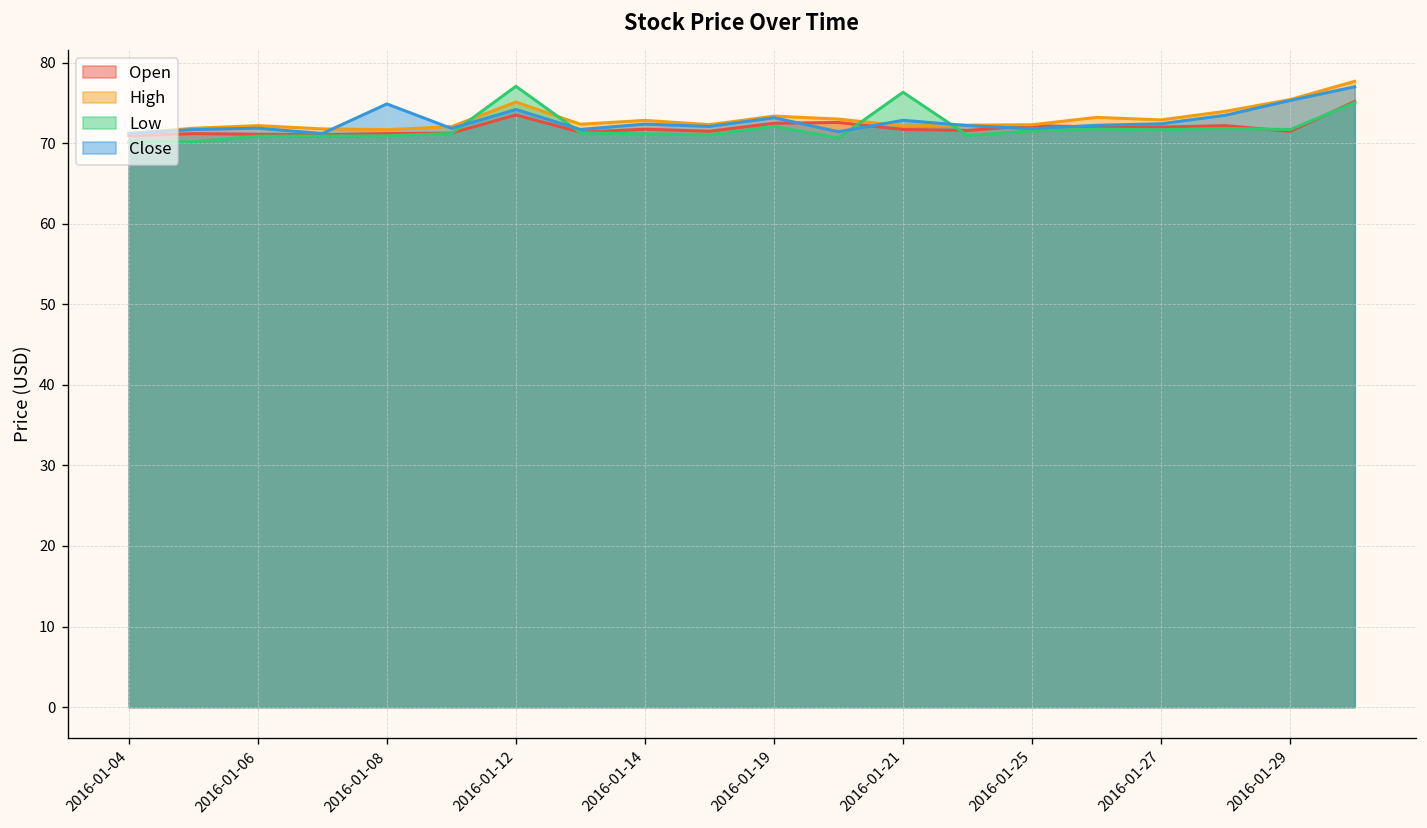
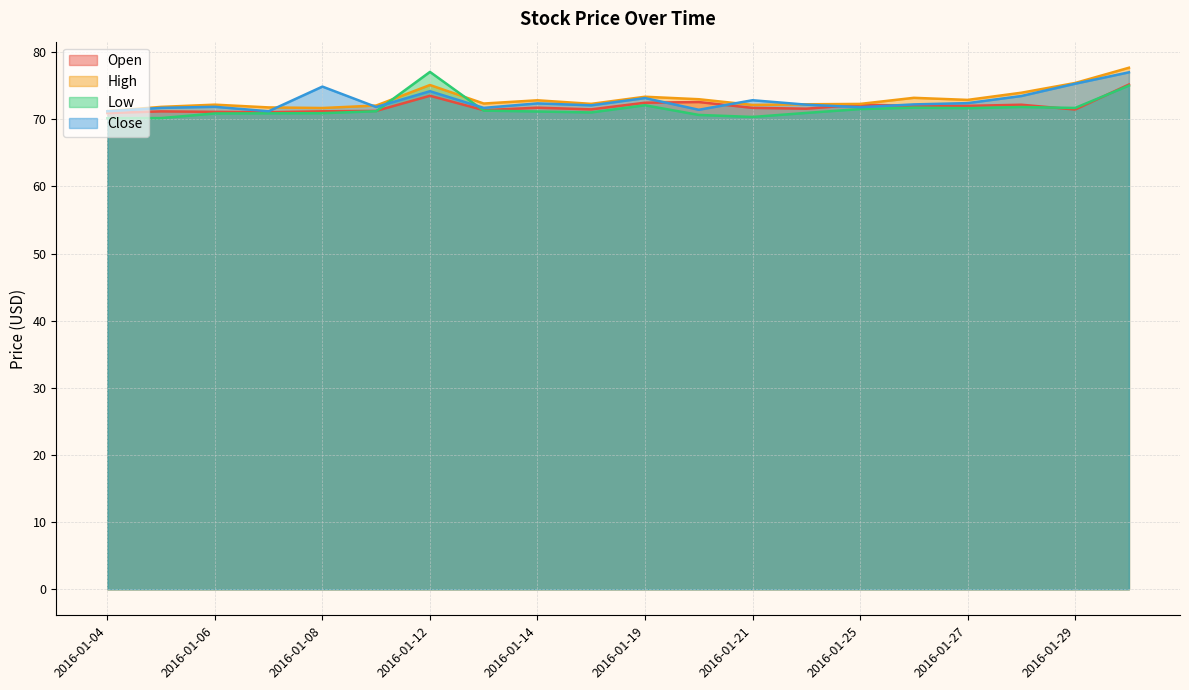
Low, 2016-01-21: 76 -> 70
